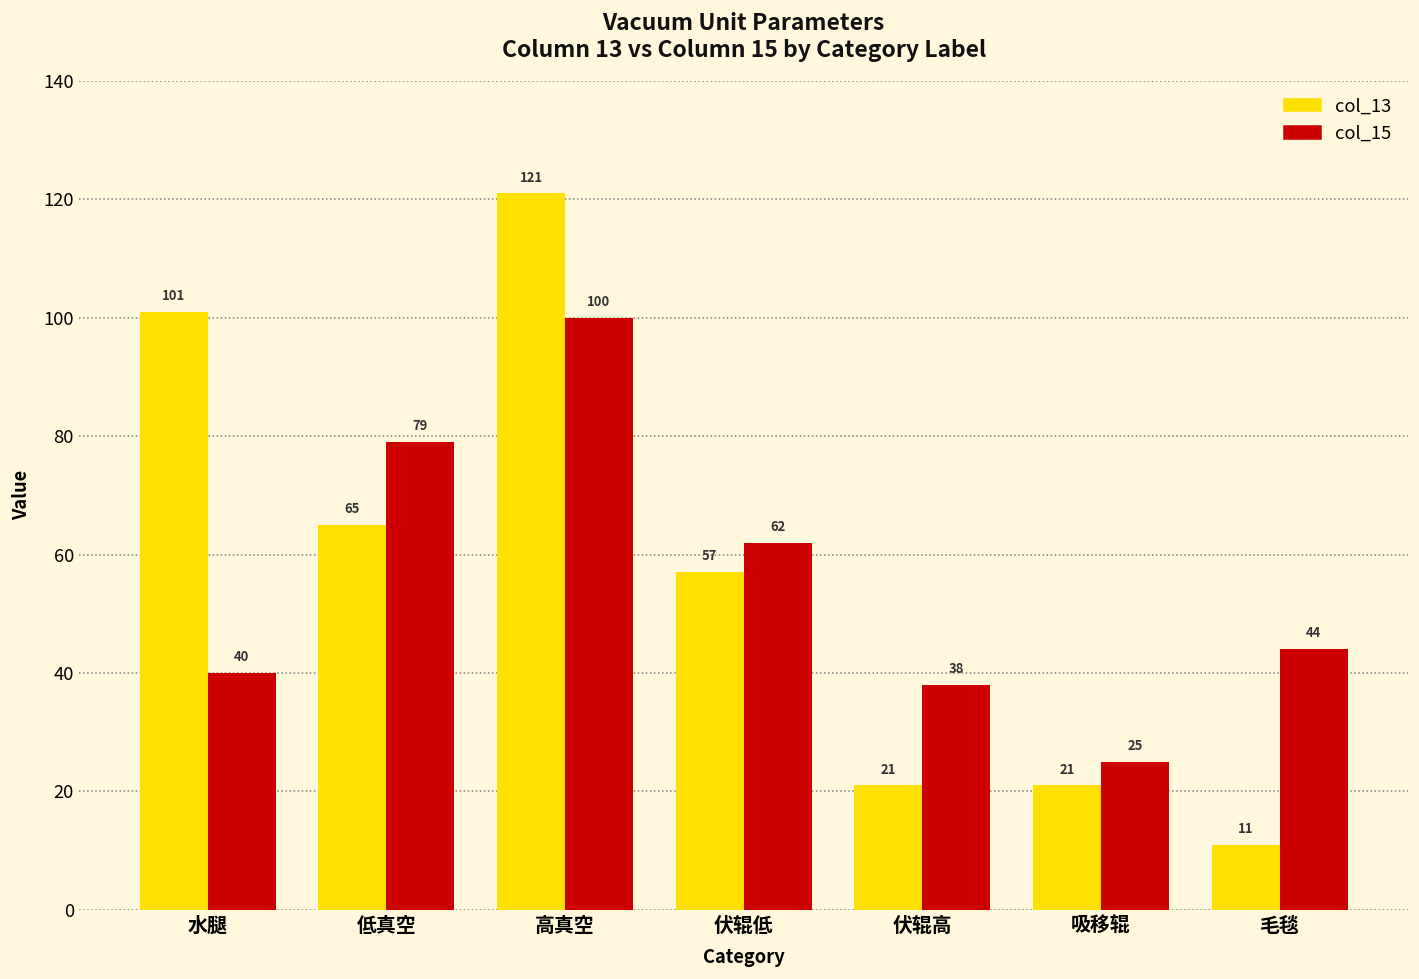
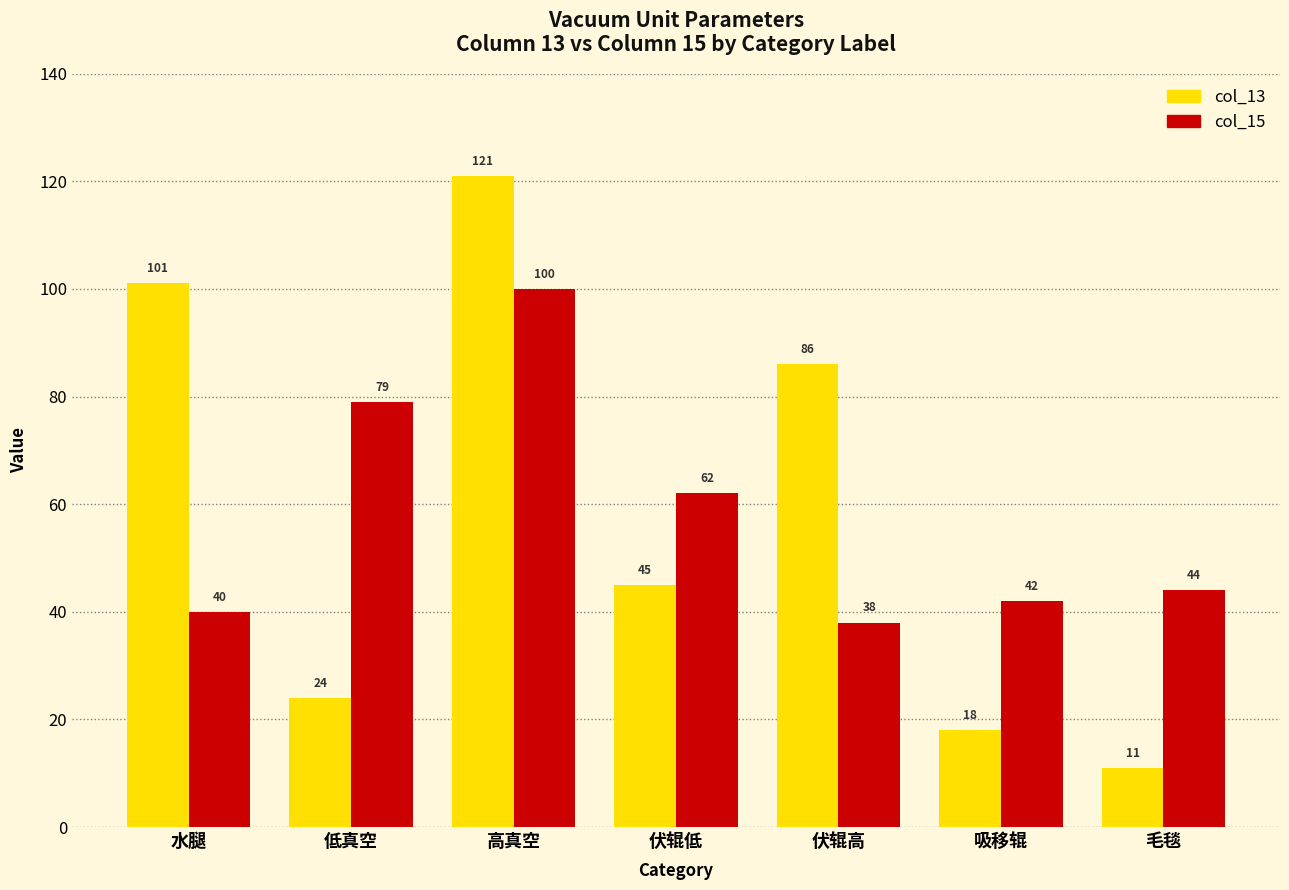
col_13, 低真空: 65 -> 24
col_13, 伏辊低: 57 -> 45
col_13, 伏辊高: 21 -> 86
col_13, 吸移辊: 21 -> 18
col_15, 吸移辊: 25 -> 42
